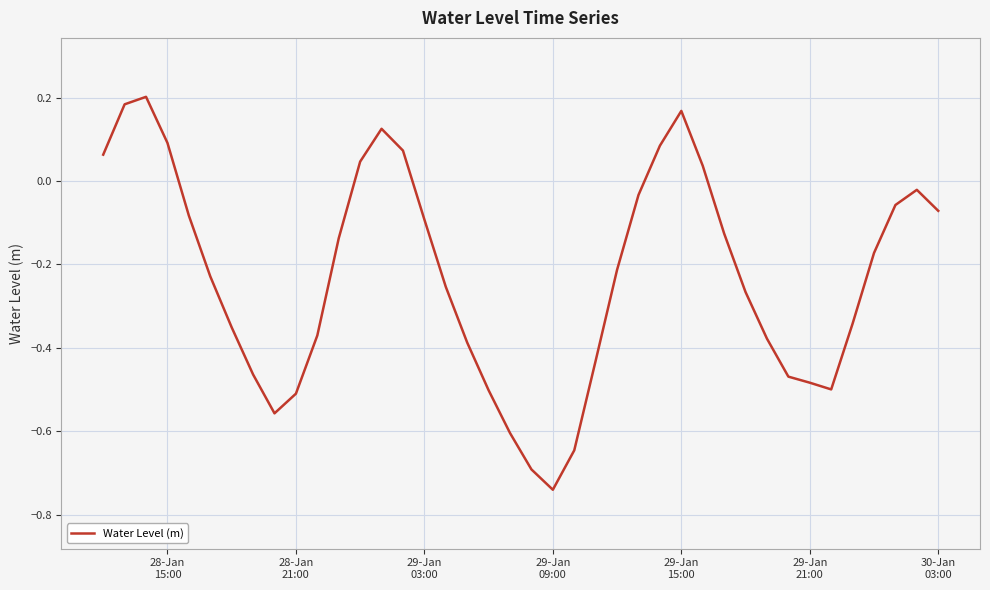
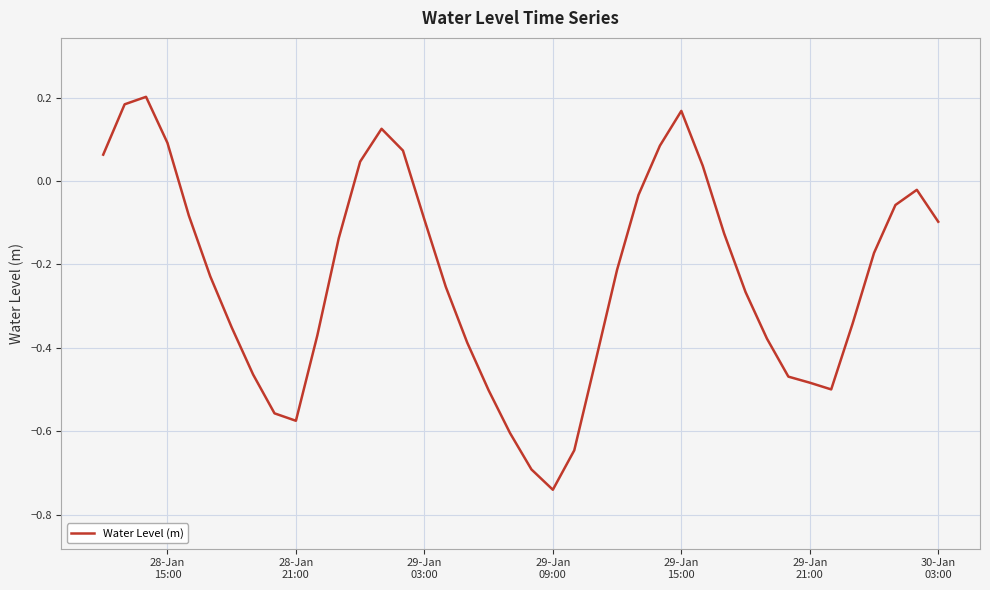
28-Jan 21:00: -0.51 -> -0.57
30-Jan 03:00: -0.07 -> -0.10
